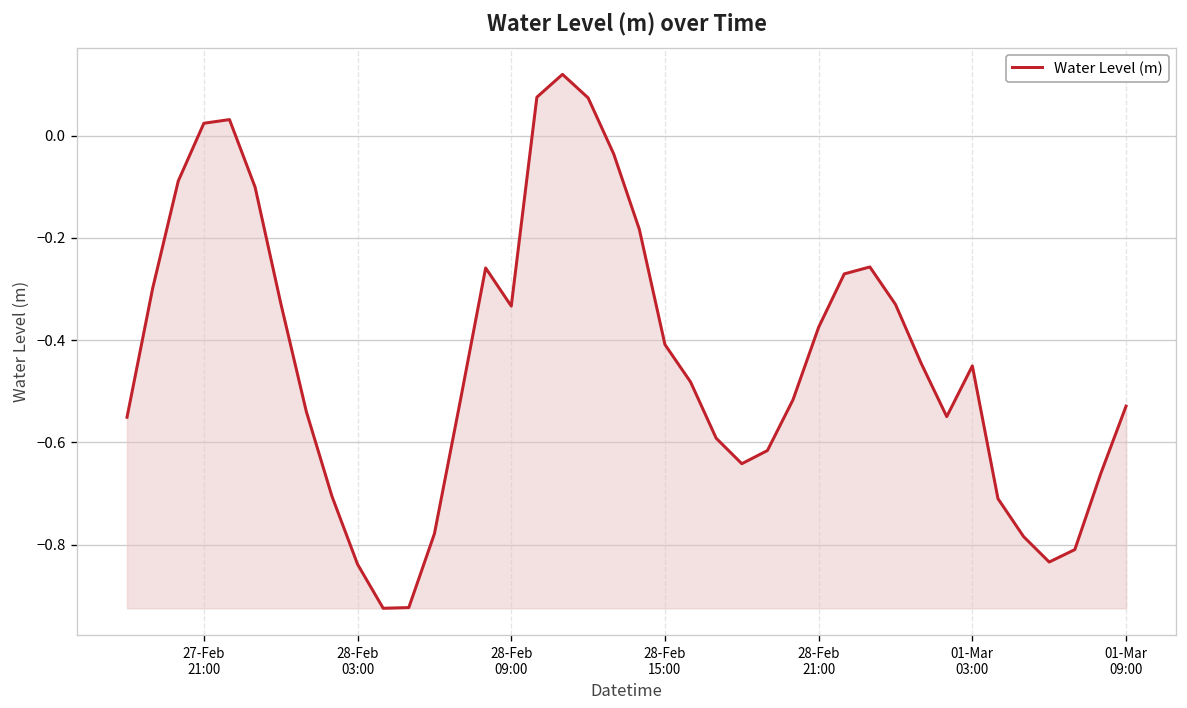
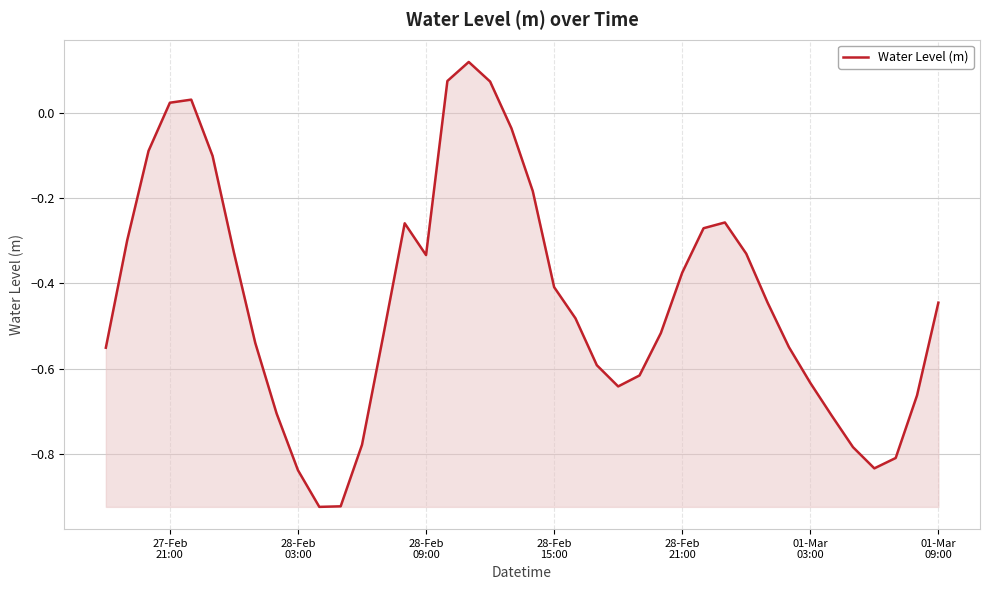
01-Mar 03:00: -0.45 -> -0.63
01-Mar 09:00: -0.53 -> -0.45
